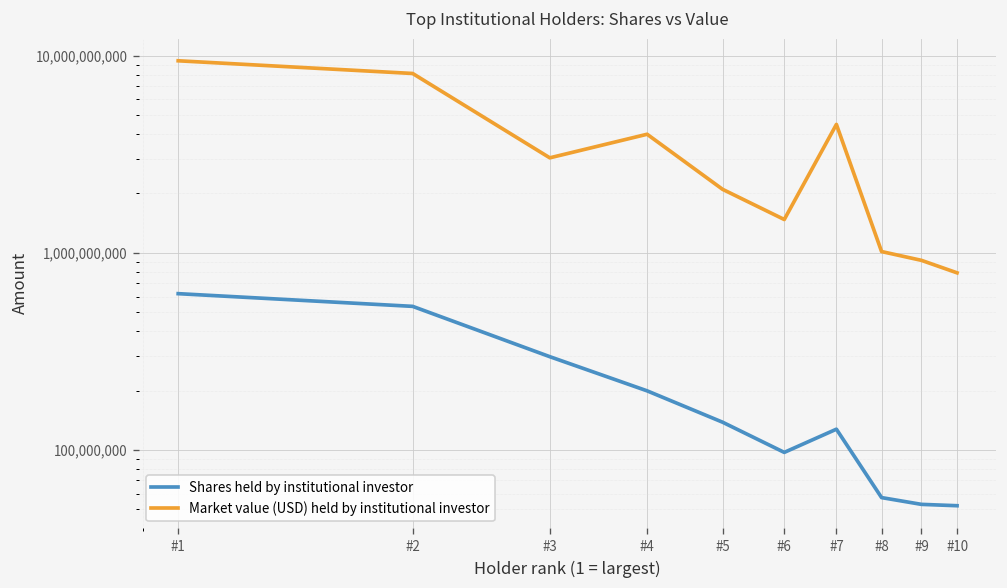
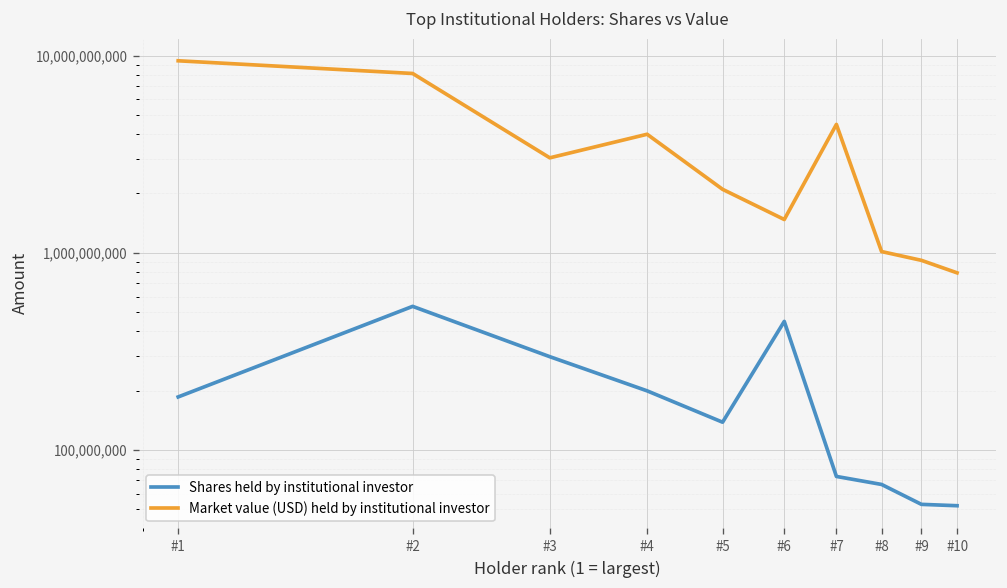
Shares held by institutional investor, #1: 620,000,000 -> 190,000,000
Shares held by institutional investor, #6: 100,000,000 -> 450,000,000
Shares held by institutional investor, #7: 130,000,000 -> 70,000,000
Shares held by institutional investor, #8: 57,000,000 -> 67,000,000
